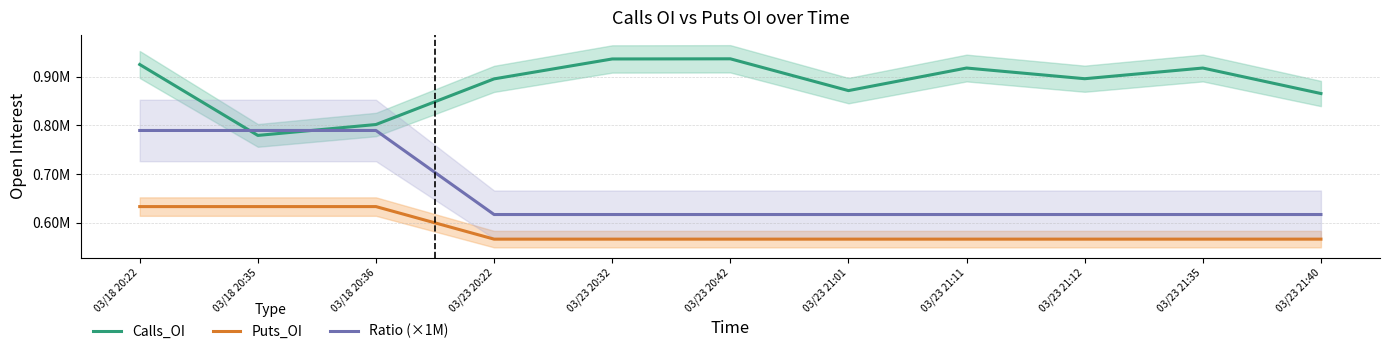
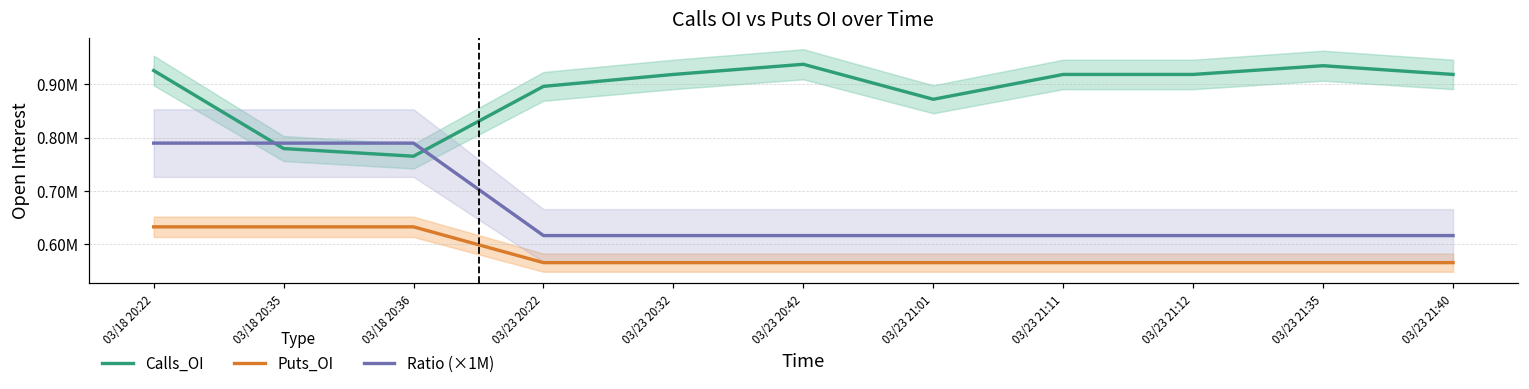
Calls_OI, 03/18 20:36: 800000 -> 770000
Calls_OI, 03/23 20:32: 940000 -> 920000
Calls_OI, 03/23 21:12: 900000 -> 920000
Calls_OI, 03/23 21:35: 920000 -> 930000
Calls_OI, 03/23 21:40: 870000 -> 920000
